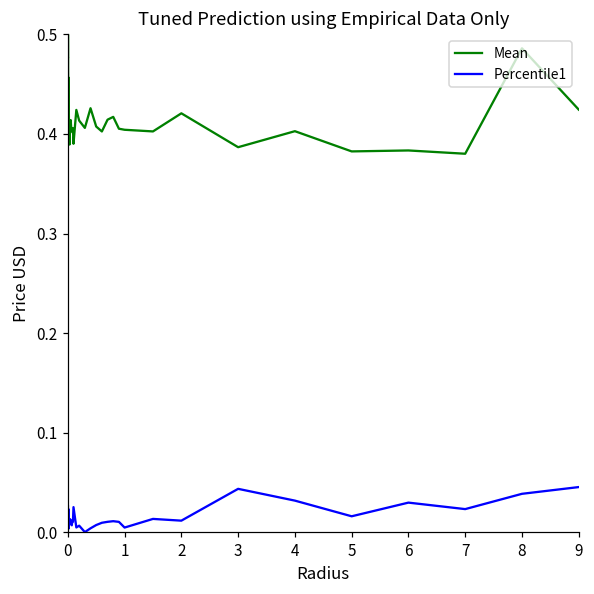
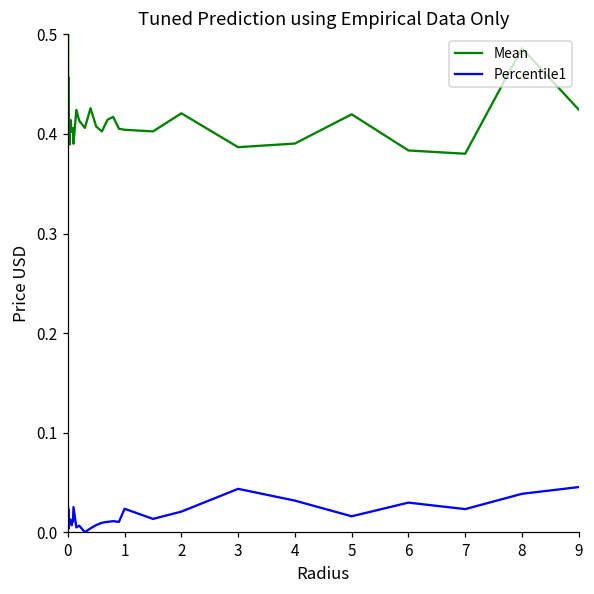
Percentile1, 1: 0.00 -> 0.02
Percentile1, 2: 0.01 -> 0.02
Mean, 4: 0.40 -> 0.39
Mean, 5: 0.38 -> 0.42
